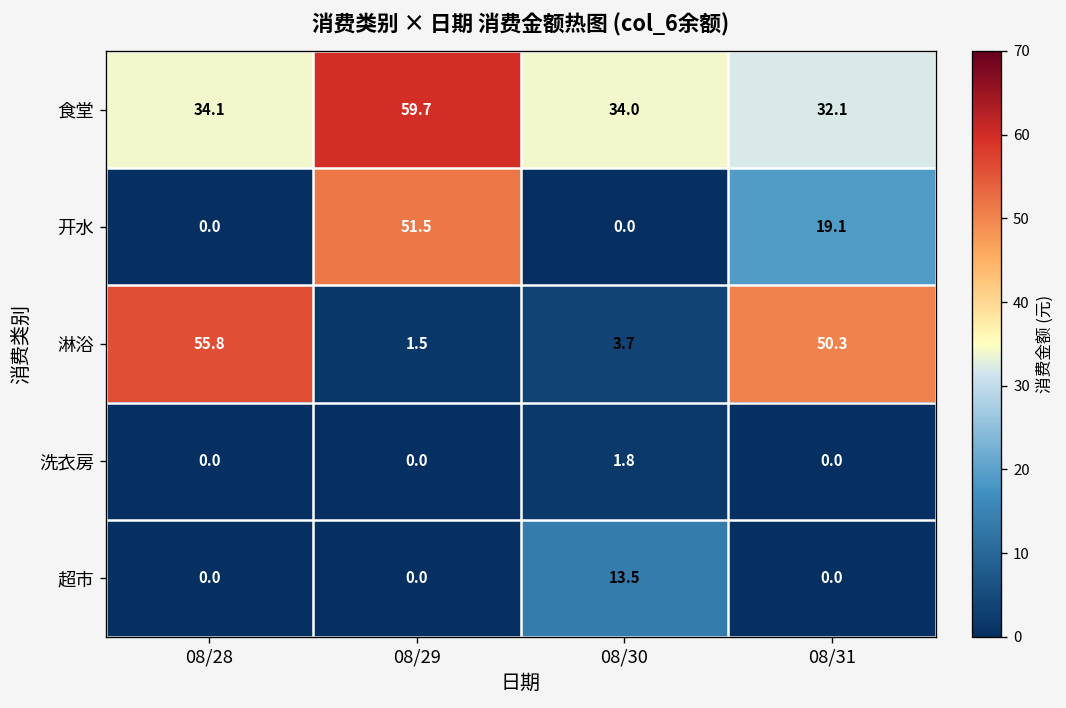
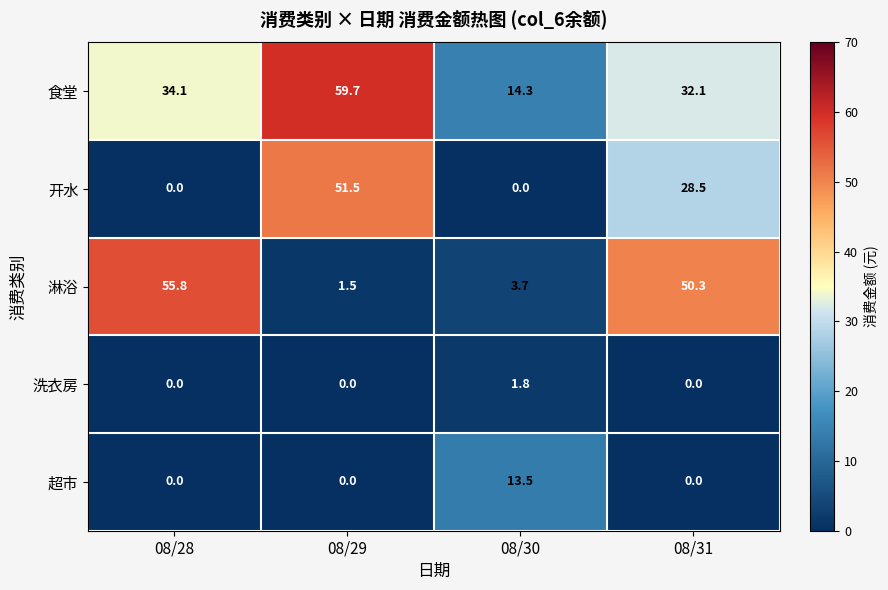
食堂, 08/30: 34.0 -> 14.3
开水, 08/31: 19.1 -> 28.5
